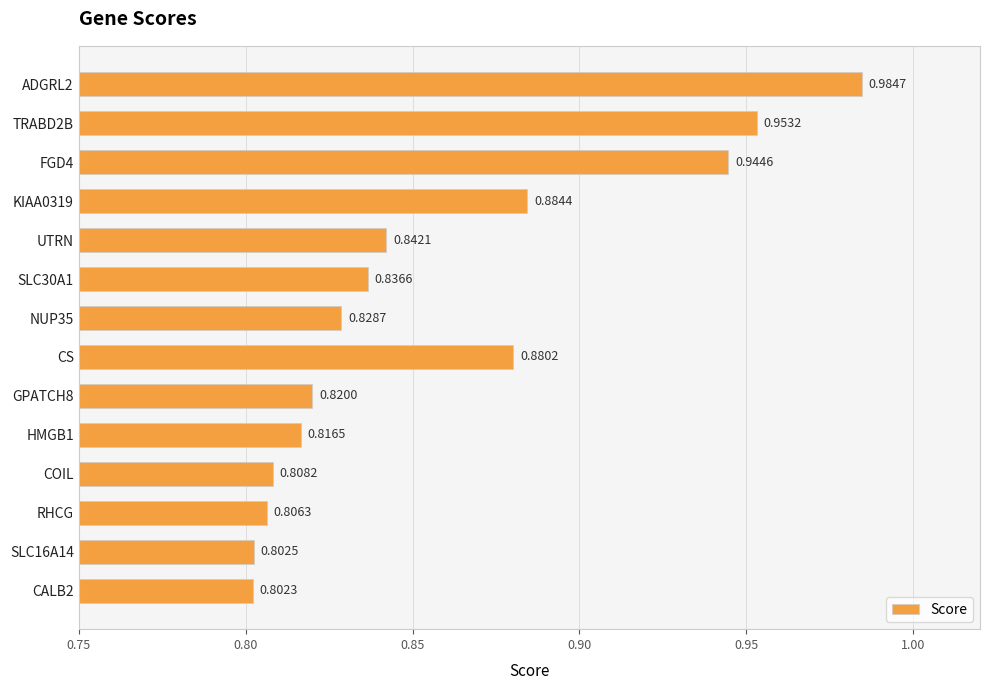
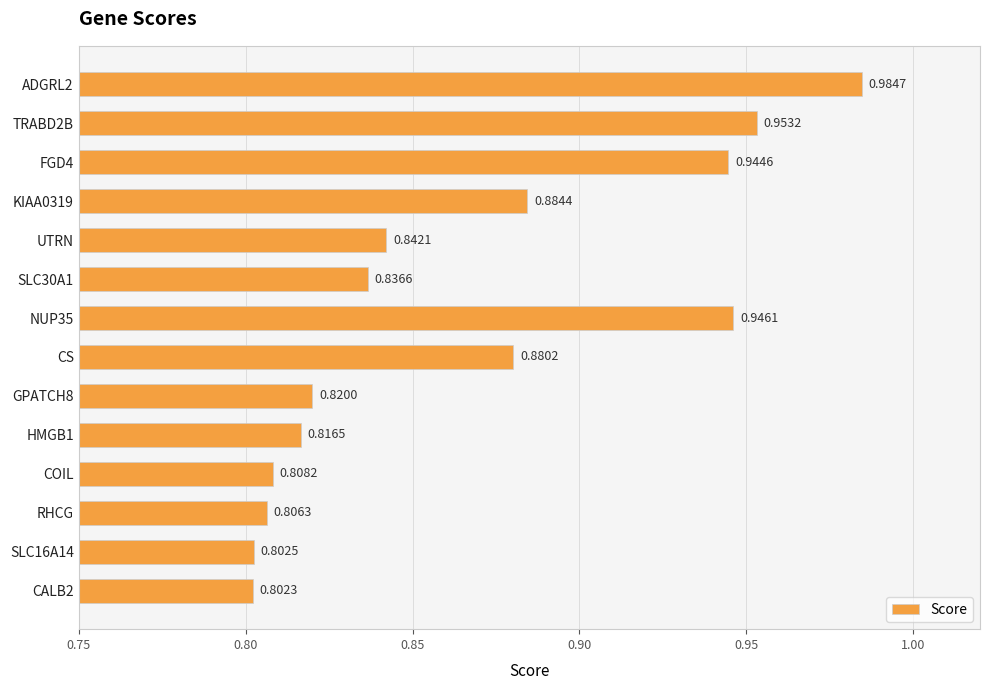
NUP35: 0.8287 -> 0.9461
